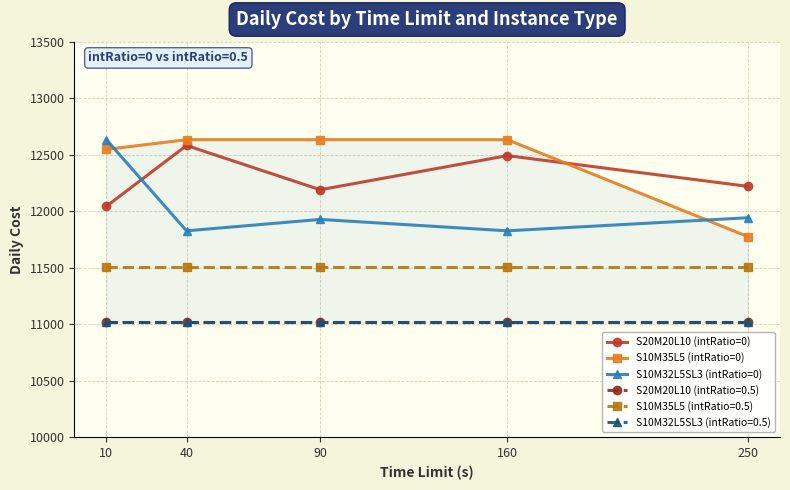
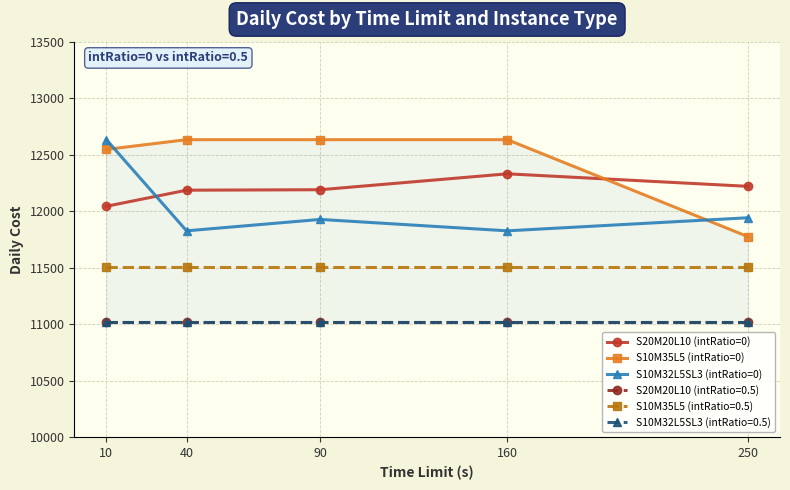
S20M20L10 (intRatio=0), 40: 12580 -> 12190
S20M20L10 (intRatio=0), 160: 12490 -> 12330
